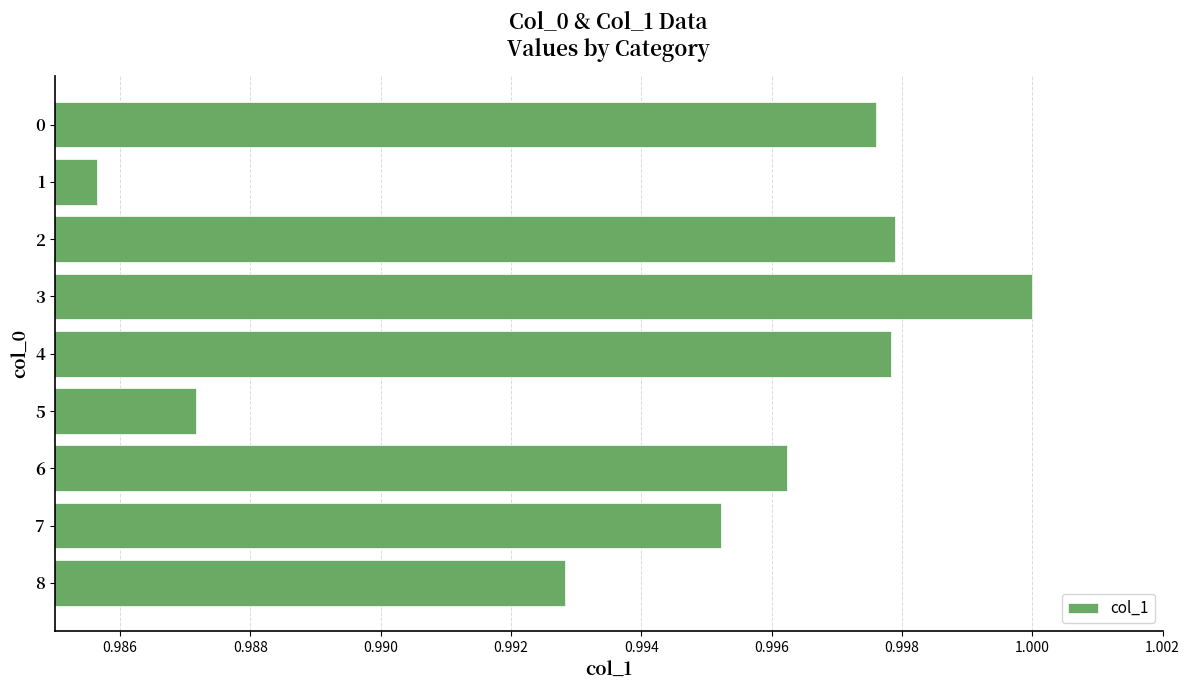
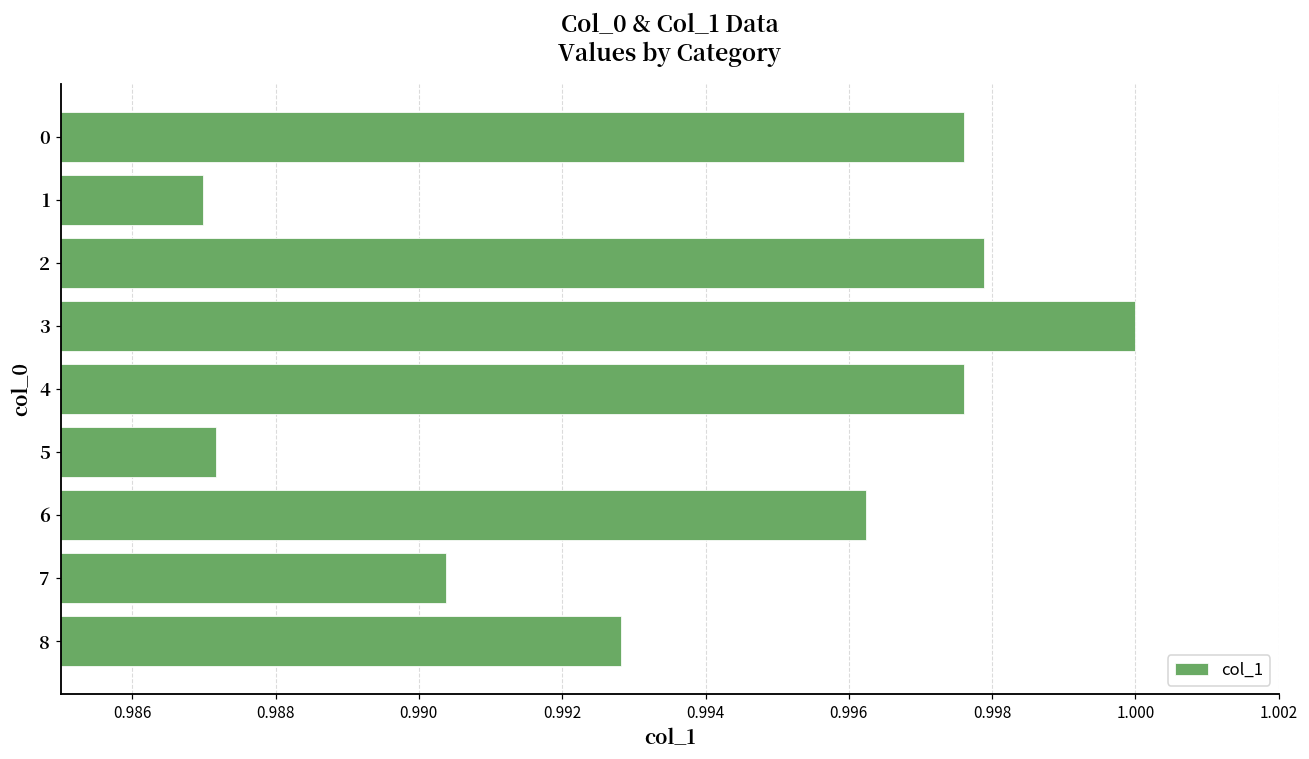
1: 0.9856 -> 0.9870
4: 0.9978 -> 0.9976
7: 0.9952 -> 0.9904
